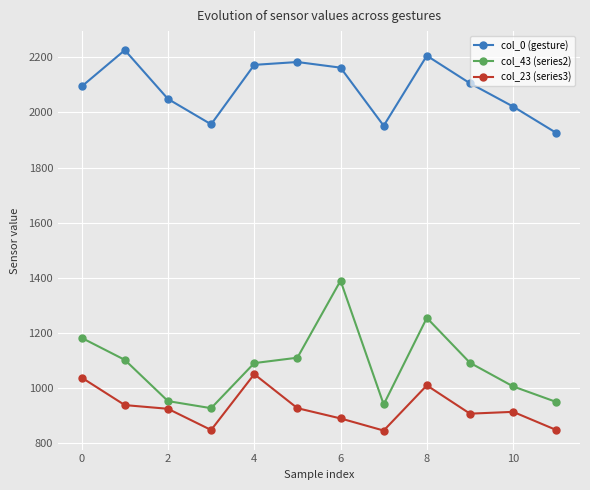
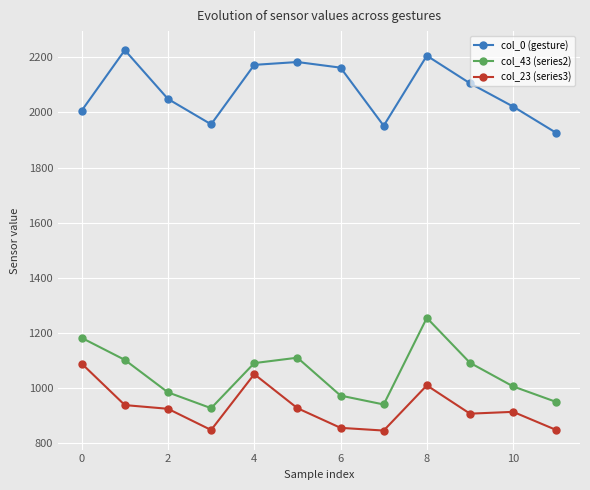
col_0 (gesture), 0: 2090 -> 2010
col_23 (series3), 0: 1040 -> 1090
col_43 (series2), 2: 950 -> 980
col_43 (series2), 6: 1390 -> 970
col_23 (series3), 6: 890 -> 860
